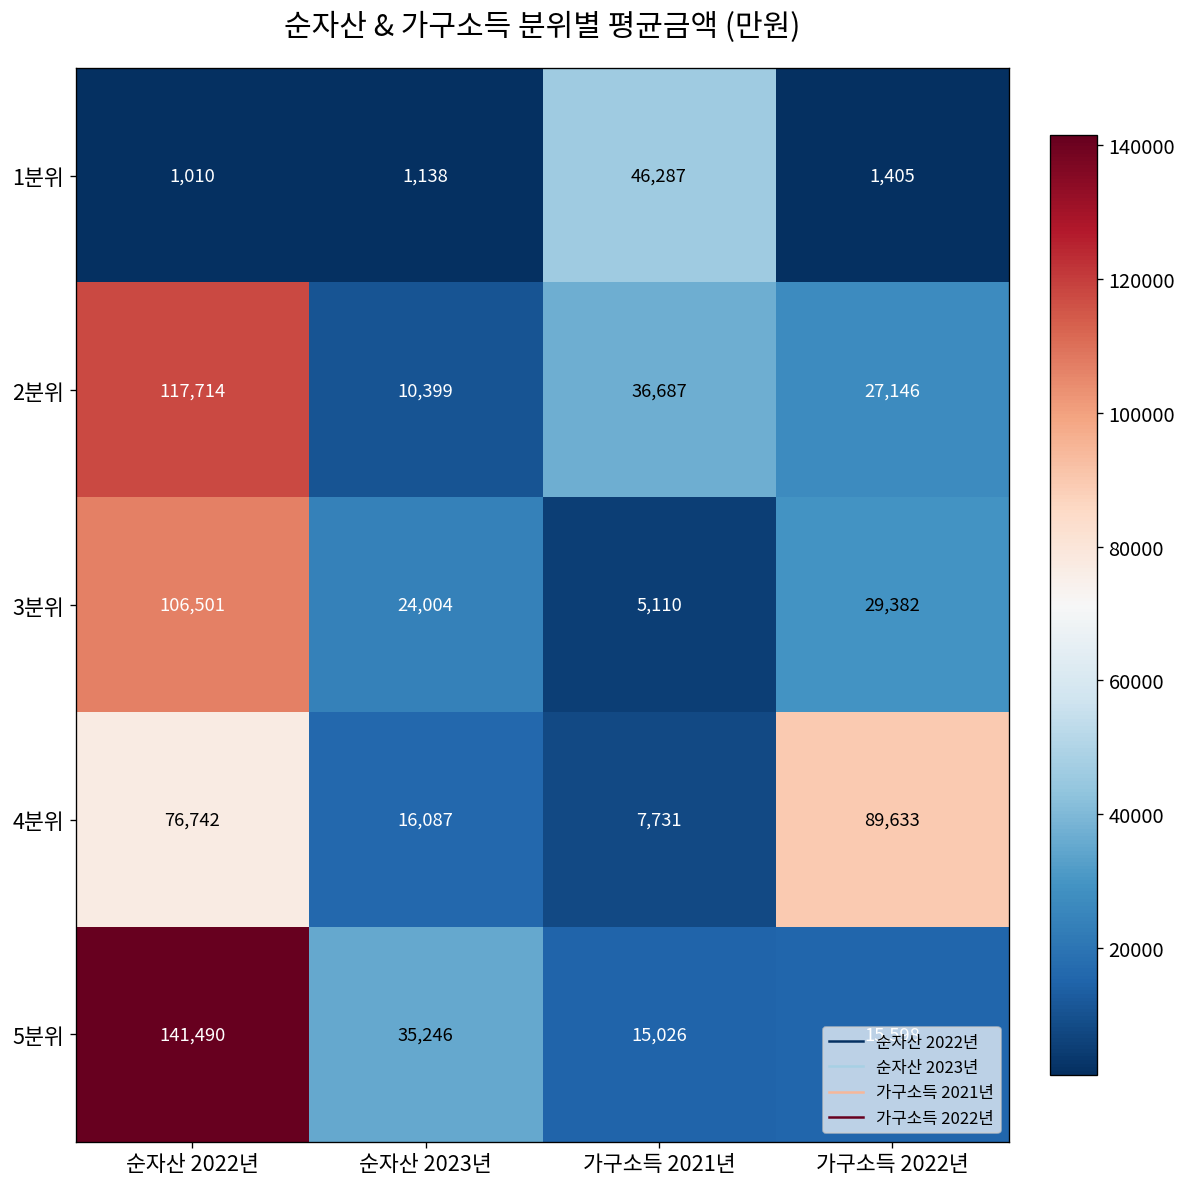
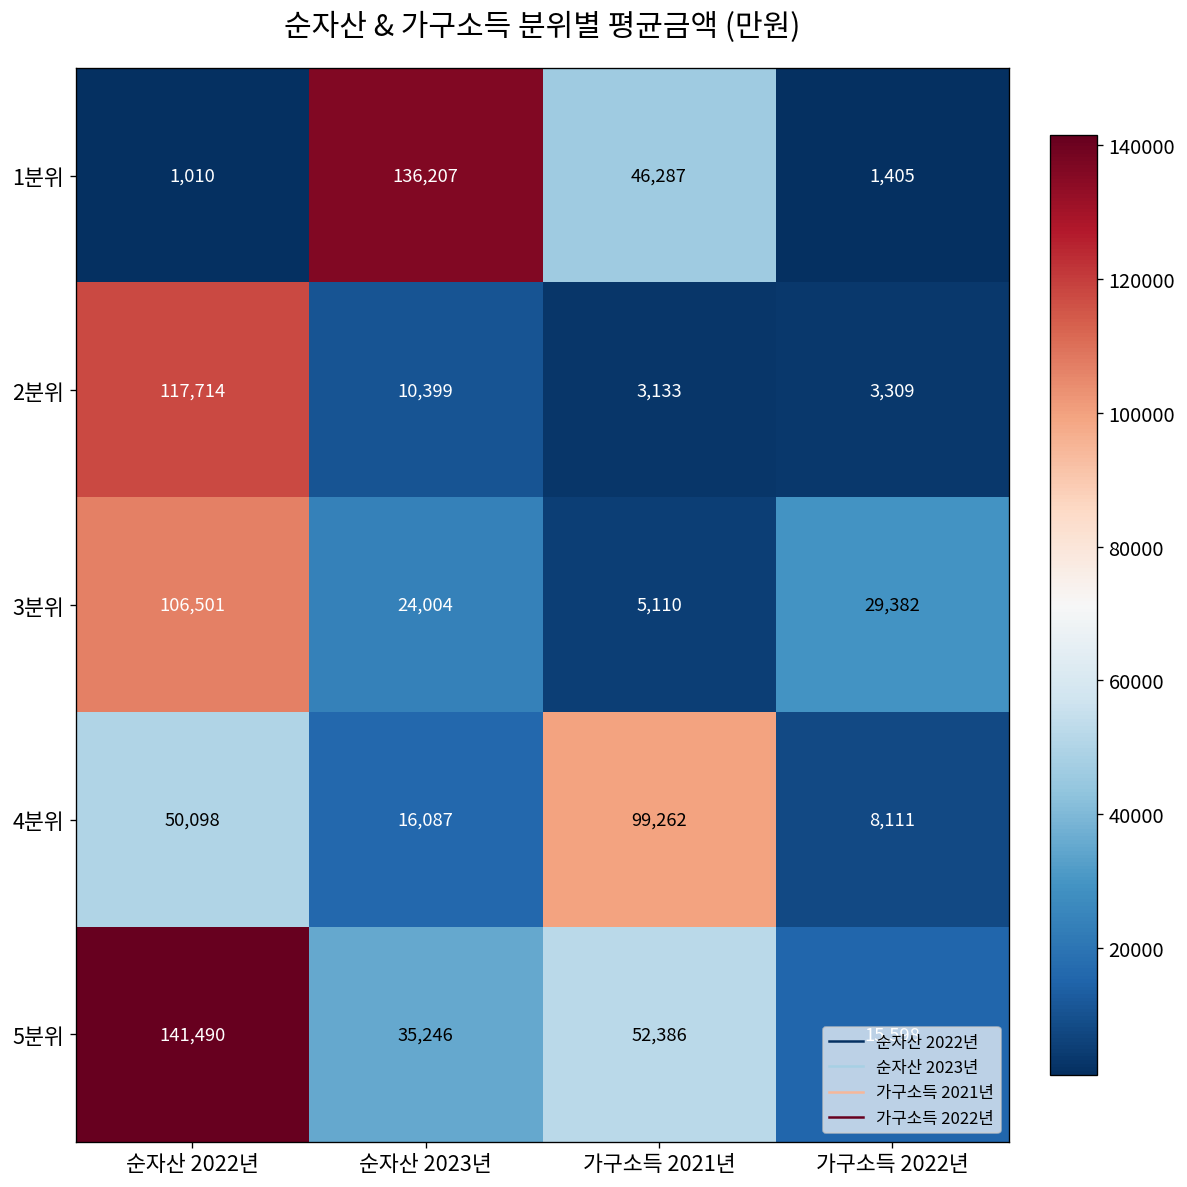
1분위, 순자산 2023년: 1,138 -> 136,207
2분위, 가구소득 2021년: 36,687 -> 3,133
2분위, 가구소득 2022년: 27,146 -> 3,309
4분위, 순자산 2022년: 76,742 -> 50,098
4분위, 가구소득 2021년: 7,731 -> 99,262
4분위, 가구소득 2022년: 89,633 -> 8,111
5분위, 가구소득 2021년: 15,026 -> 52,386
